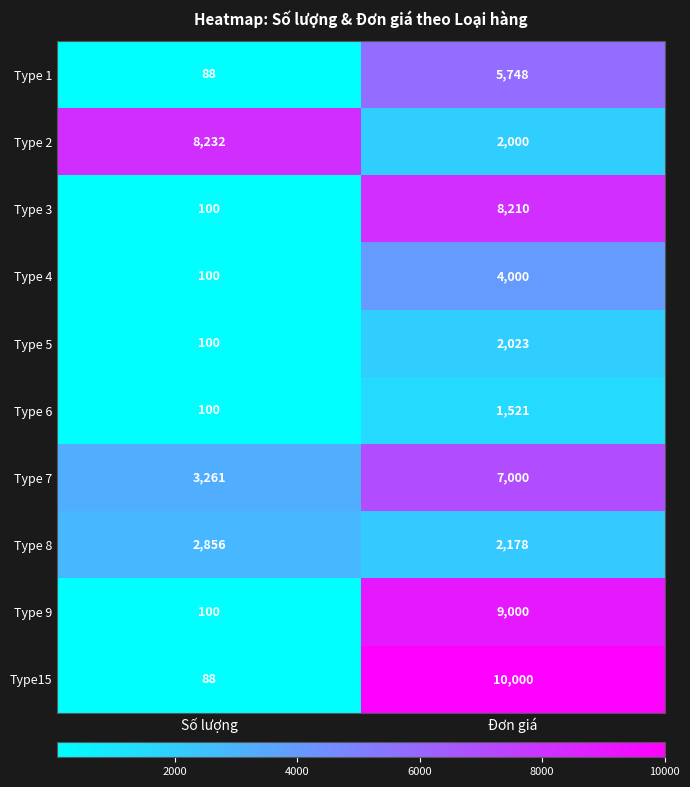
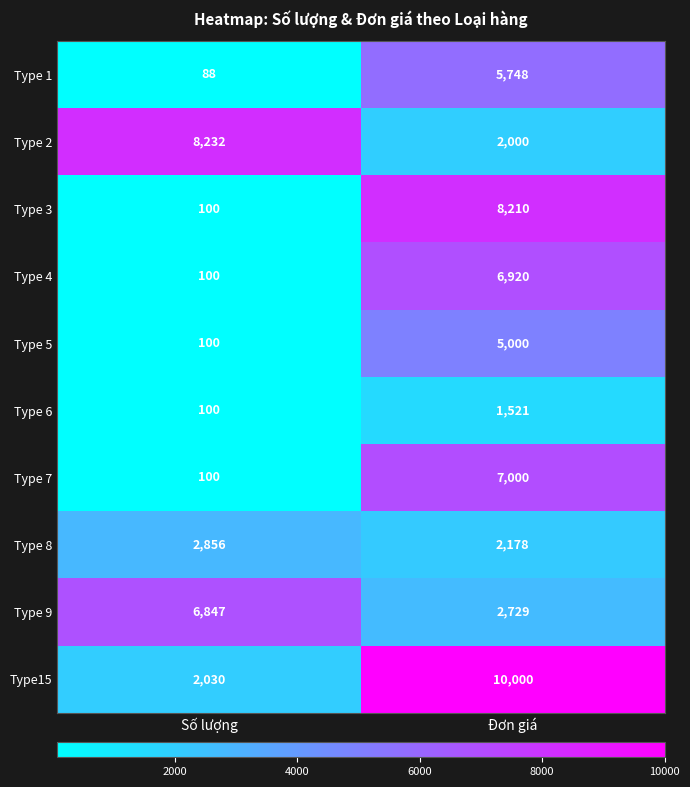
Type 4, Đơn giá: 4,000 -> 6,920
Type 5, Đơn giá: 2,023 -> 5,000
Type 7, Số lượng: 3,261 -> 100
Type 9, Số lượng: 100 -> 6,847
Type 9, Đơn giá: 9,000 -> 2,729
Type15, Số lượng: 88 -> 2,030
